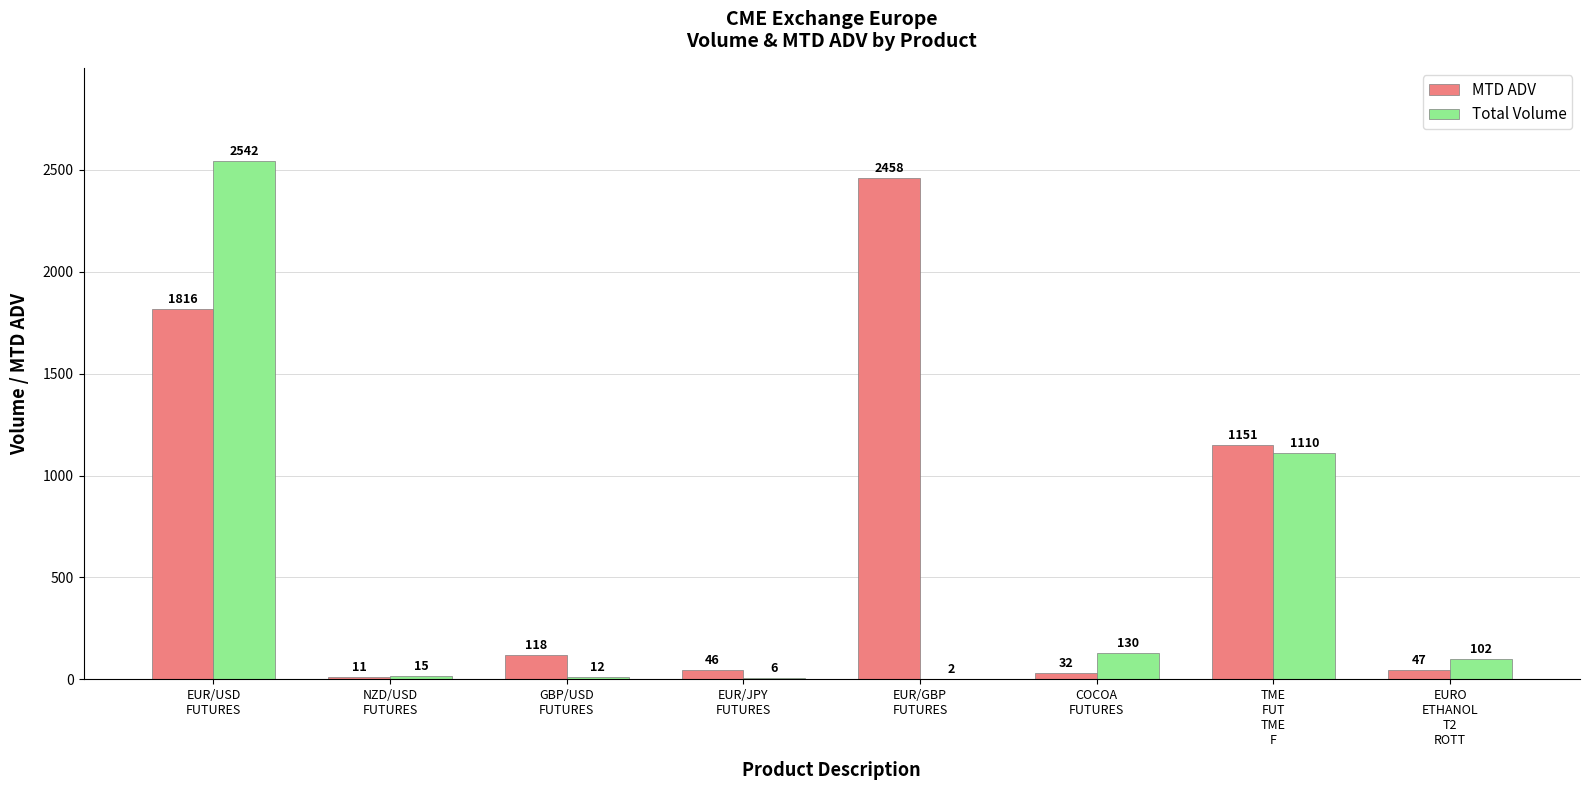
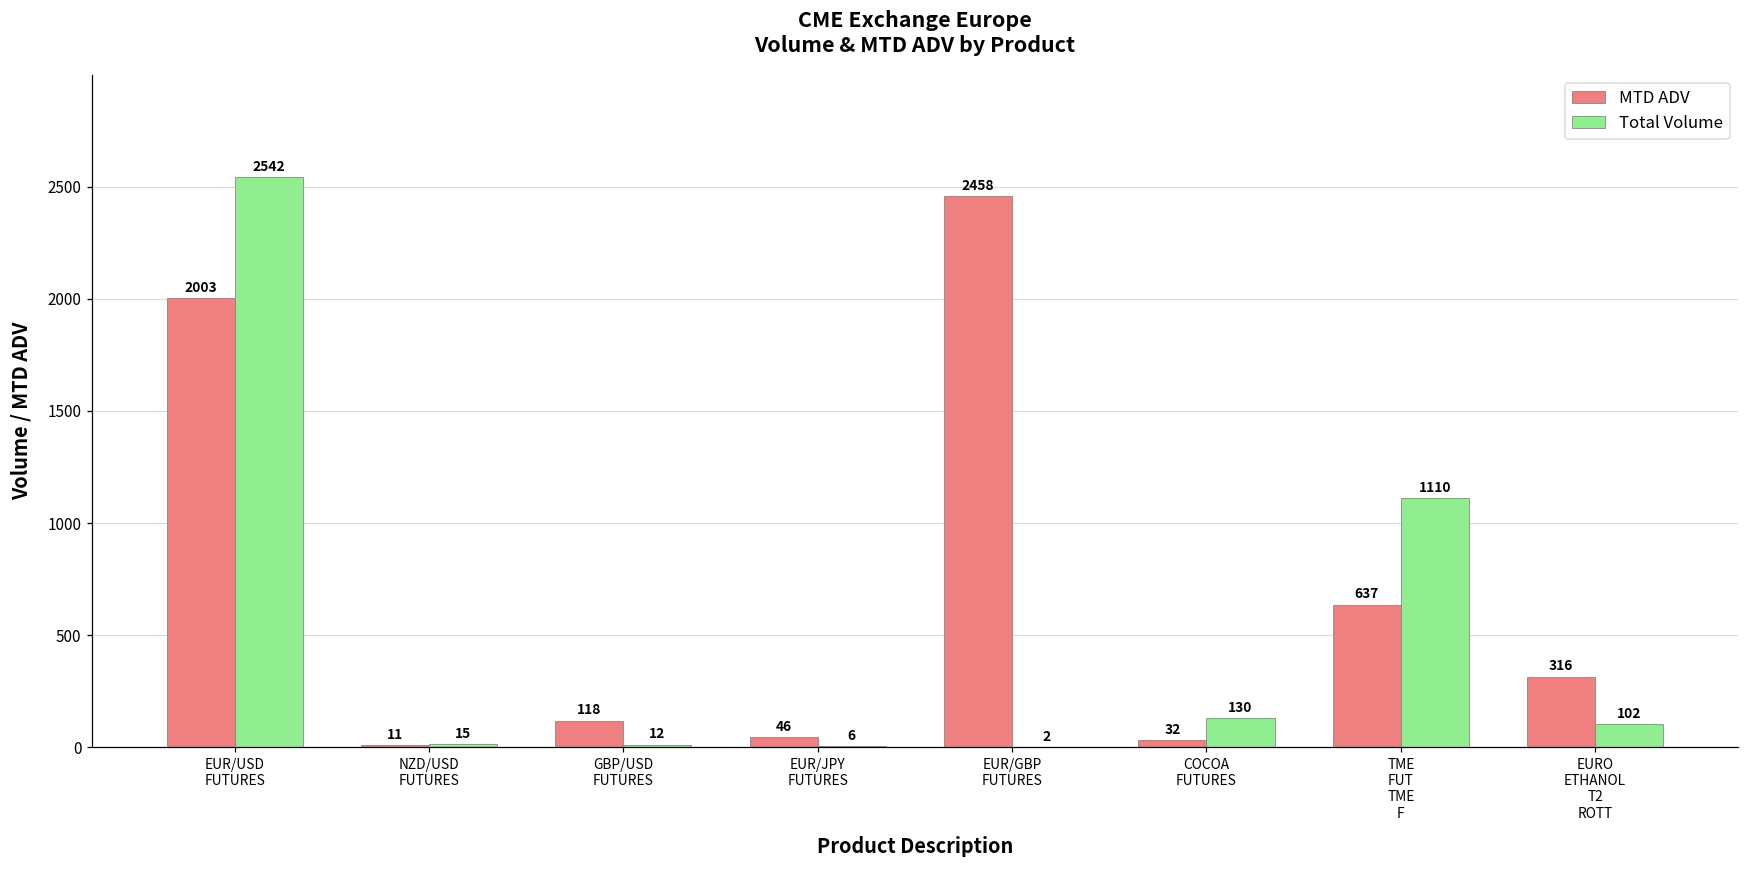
MTD ADV, EUR/USD FUTURES: 1816 -> 2003
MTD ADV, TME FUT TME F: 1151 -> 637
MTD ADV, EURO ETHANOL T2 ROTT: 47 -> 316
